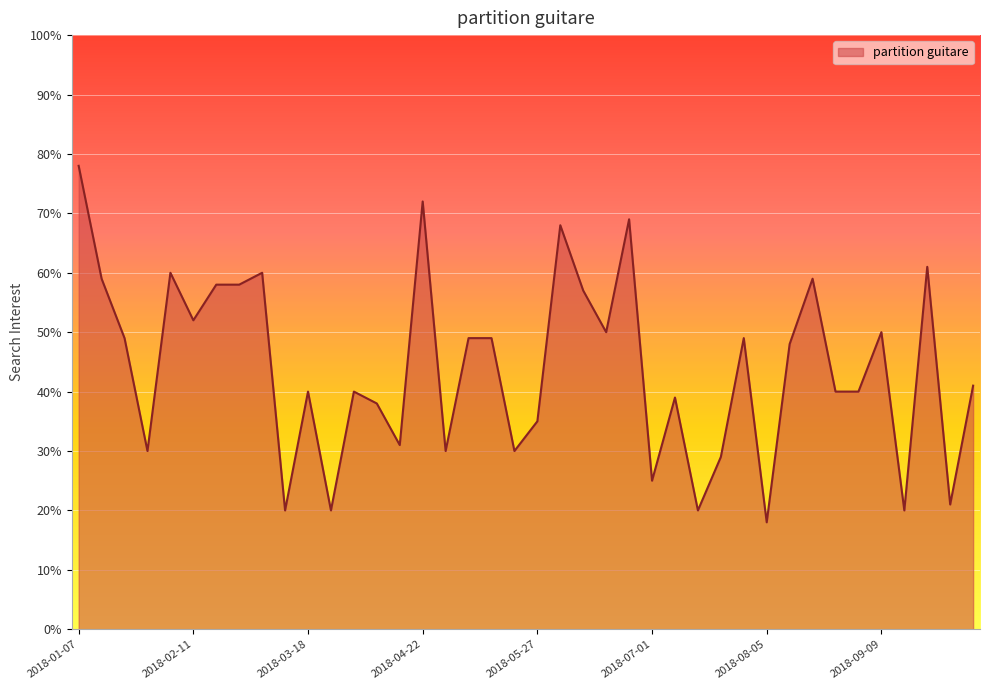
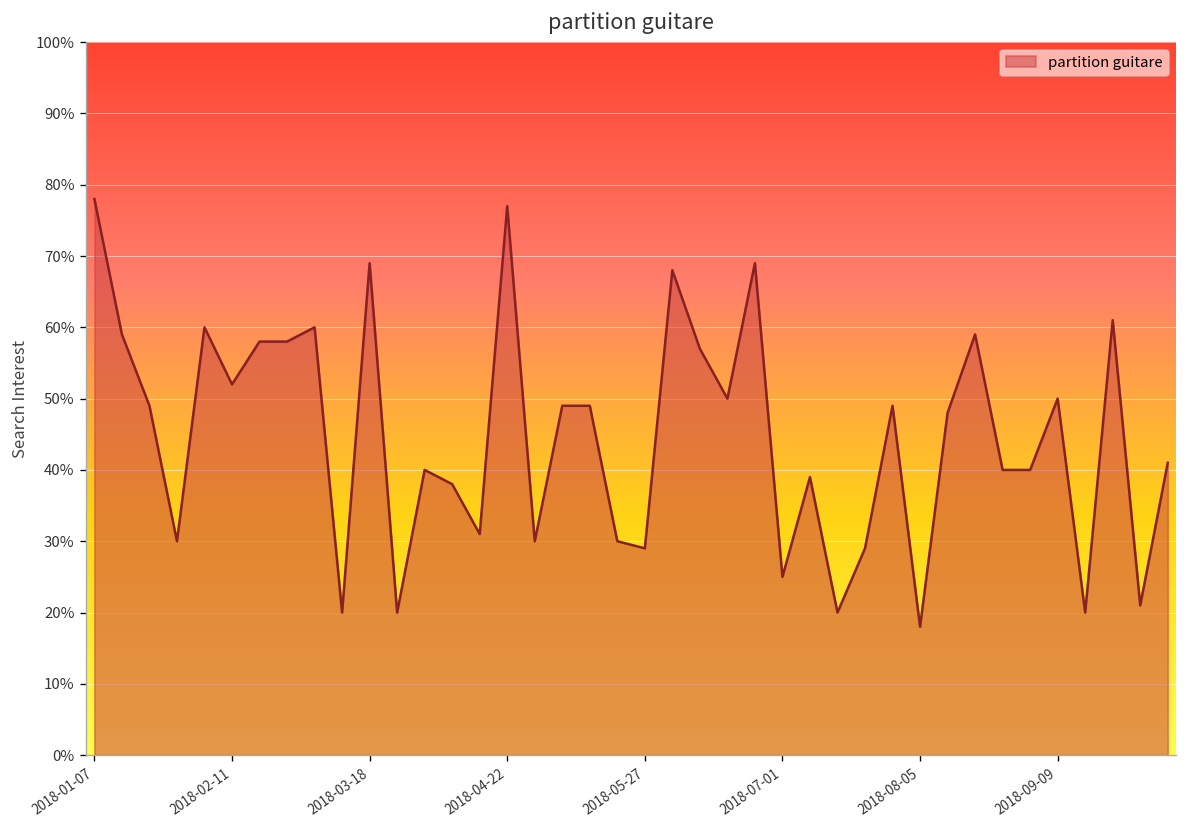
2018-03-18: 40% -> 69%
2018-04-22: 72% -> 77%
2018-05-27: 35% -> 29%
